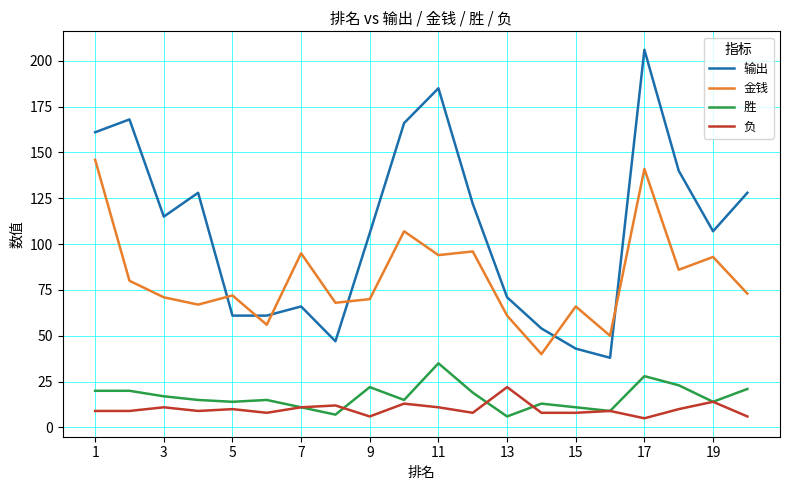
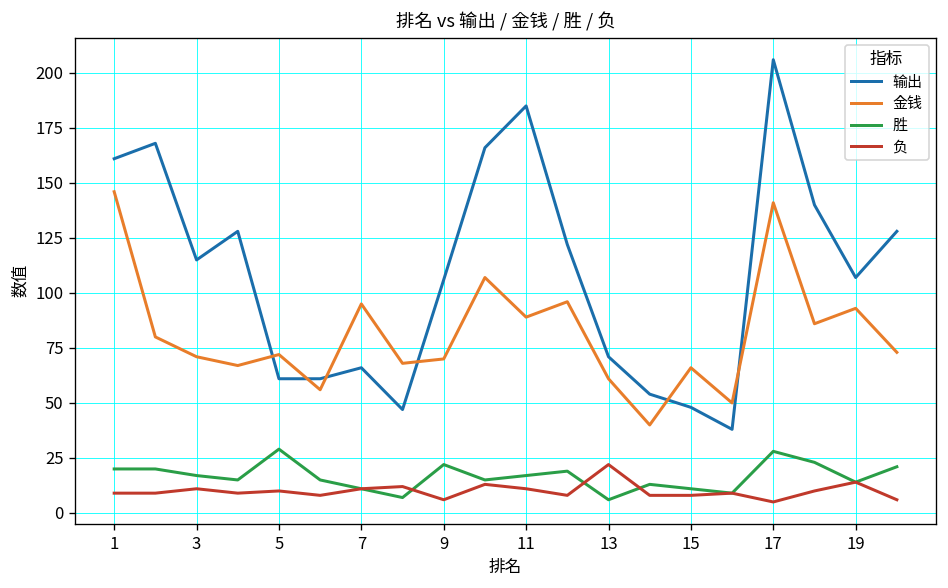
胜, 5: 14 -> 29
金钱, 11: 94 -> 89
胜, 11: 35 -> 17
输出, 15: 43 -> 48
